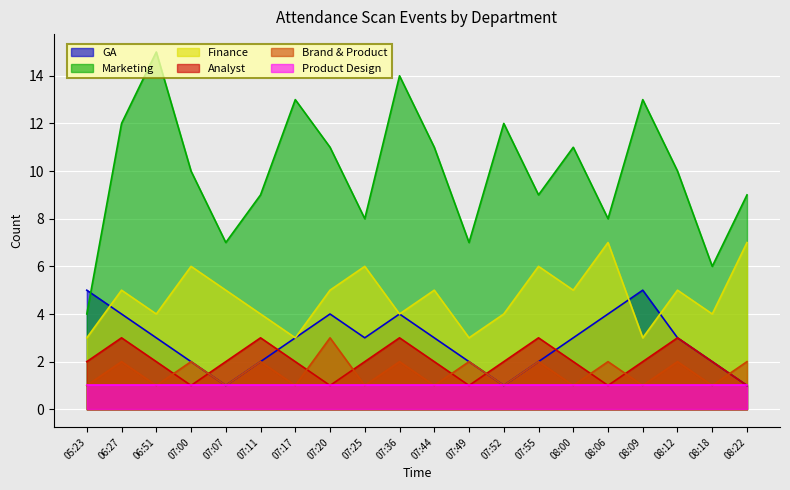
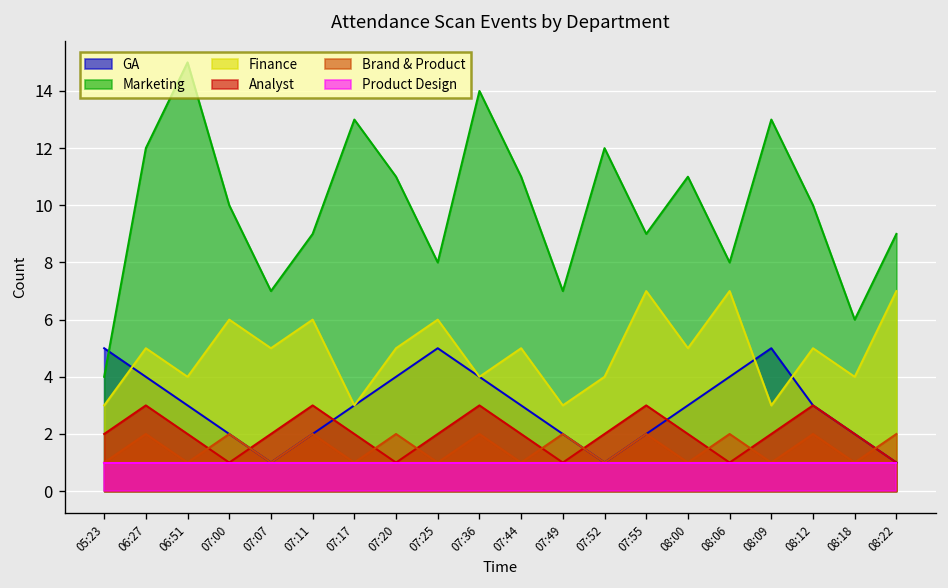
Finance, 07:11: 4 -> 6
Brand & Product, 07:20: 3 -> 2
GA, 07:25: 3 -> 5
Finance, 07:55: 6 -> 7
